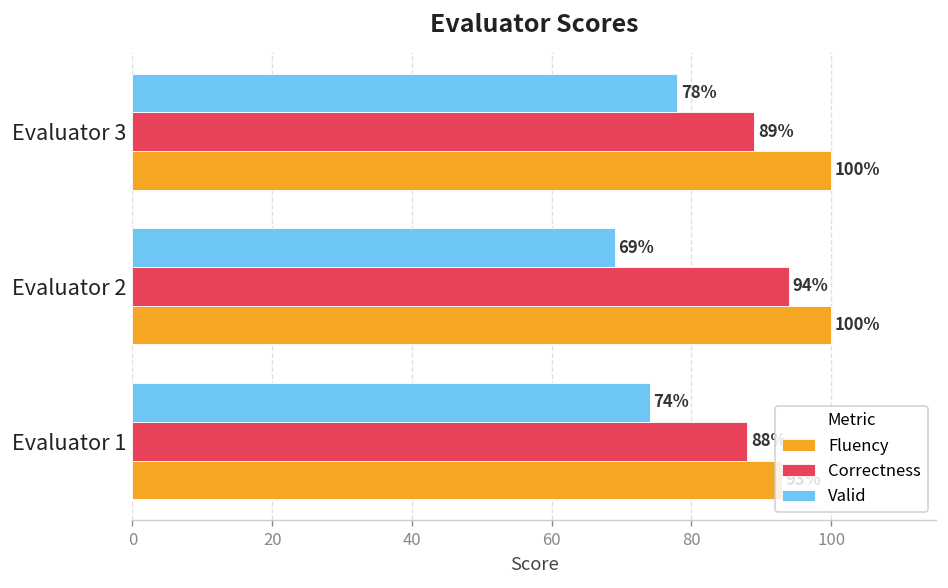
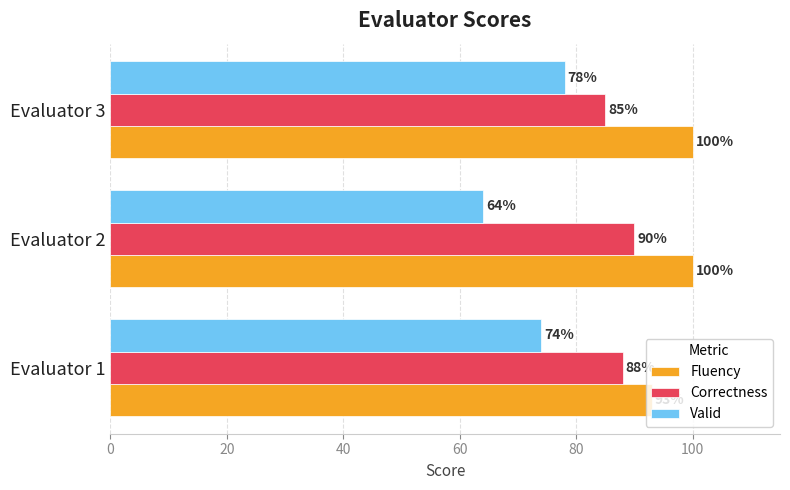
Correctness, Evaluator 3: 89% -> 85%
Valid, Evaluator 2: 69% -> 64%
Correctness, Evaluator 2: 94% -> 90%
